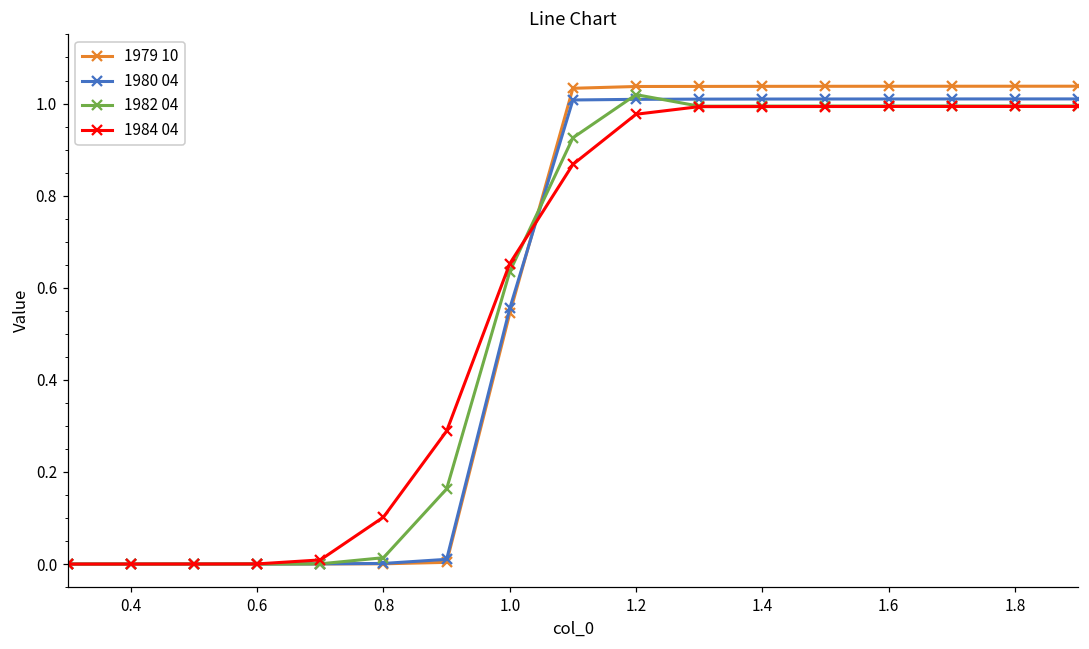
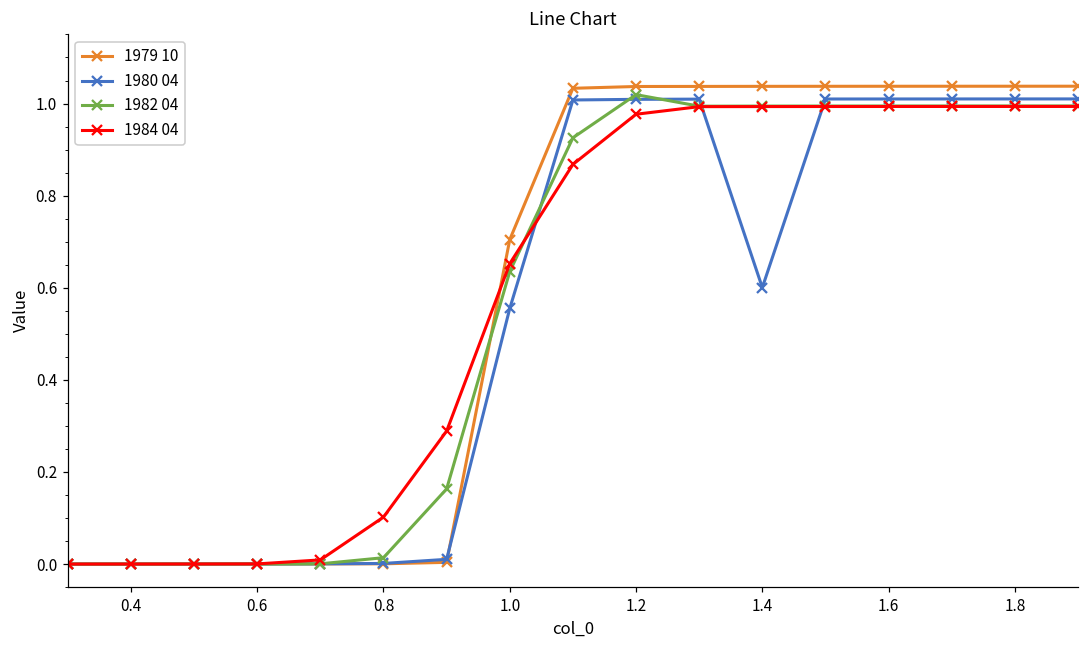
1979 10, 1.0: 0.54 -> 0.70
1980 04, 1.4: 1.01 -> 0.60
